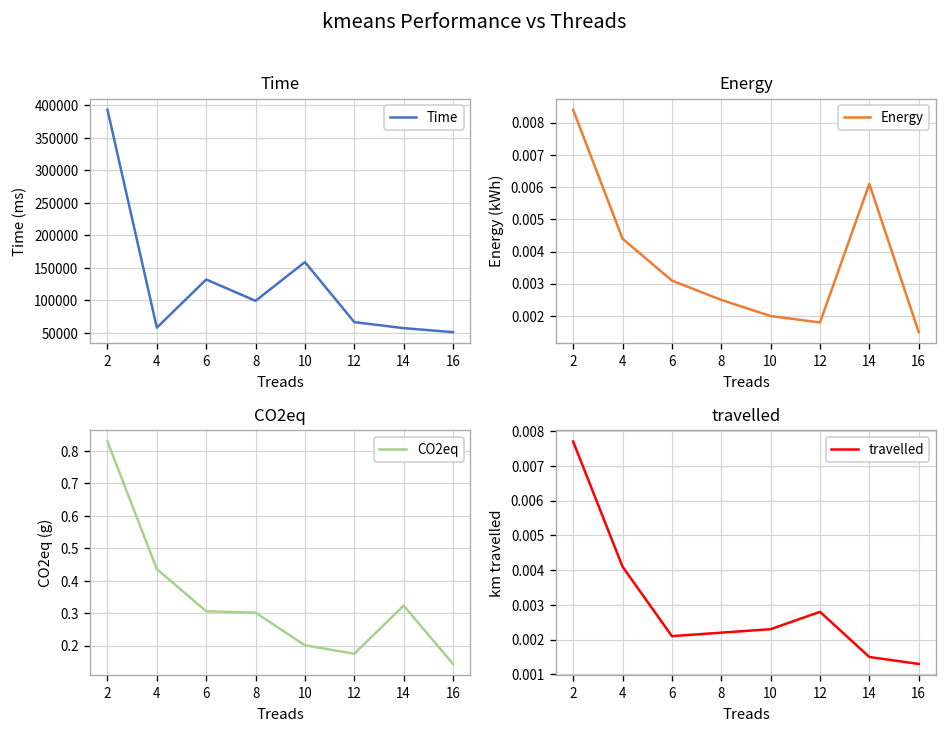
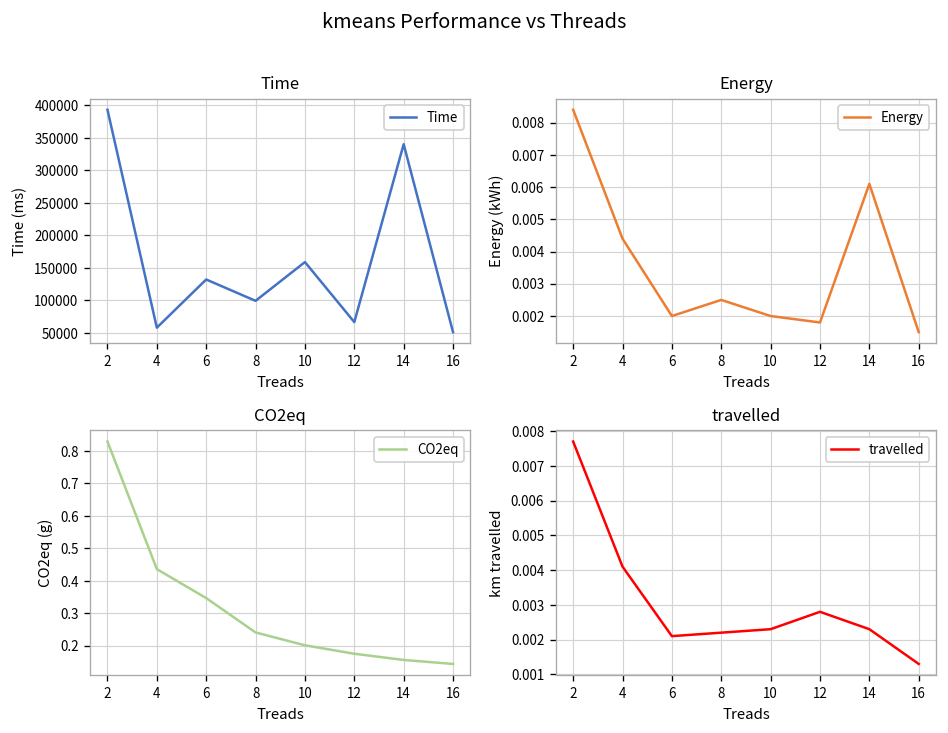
Time, 14: 60000 -> 340000
Energy, 6: 0.0031 -> 0.0020
CO2eq, 6: 0.31 -> 0.35
CO2eq, 8: 0.30 -> 0.24
CO2eq, 14: 0.32 -> 0.16
travelled, 14: 0.0015 -> 0.0023
